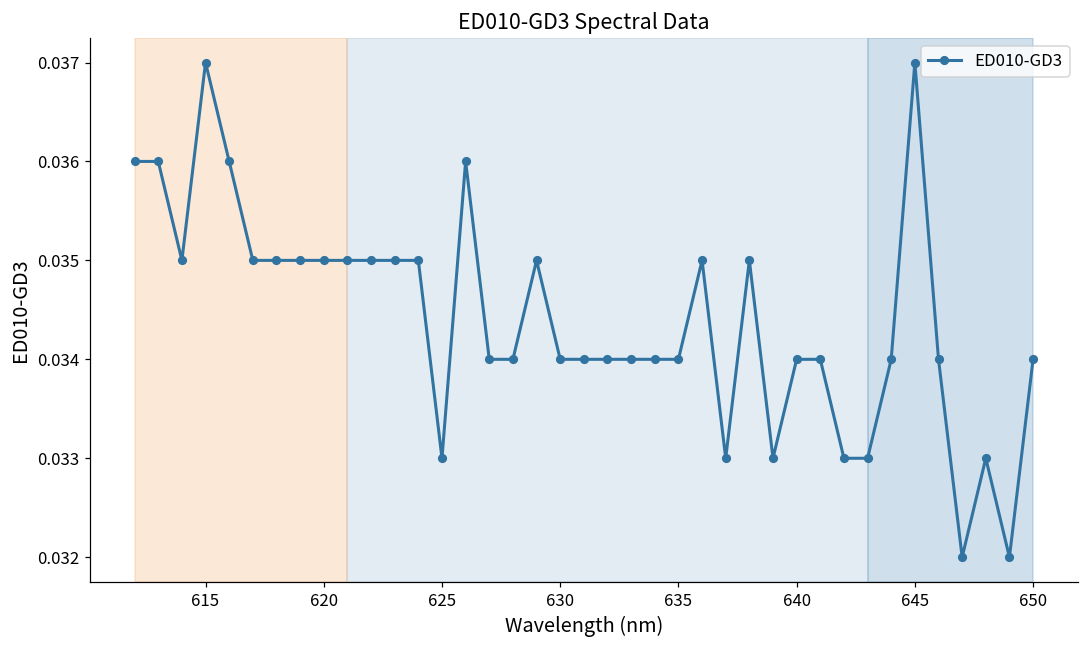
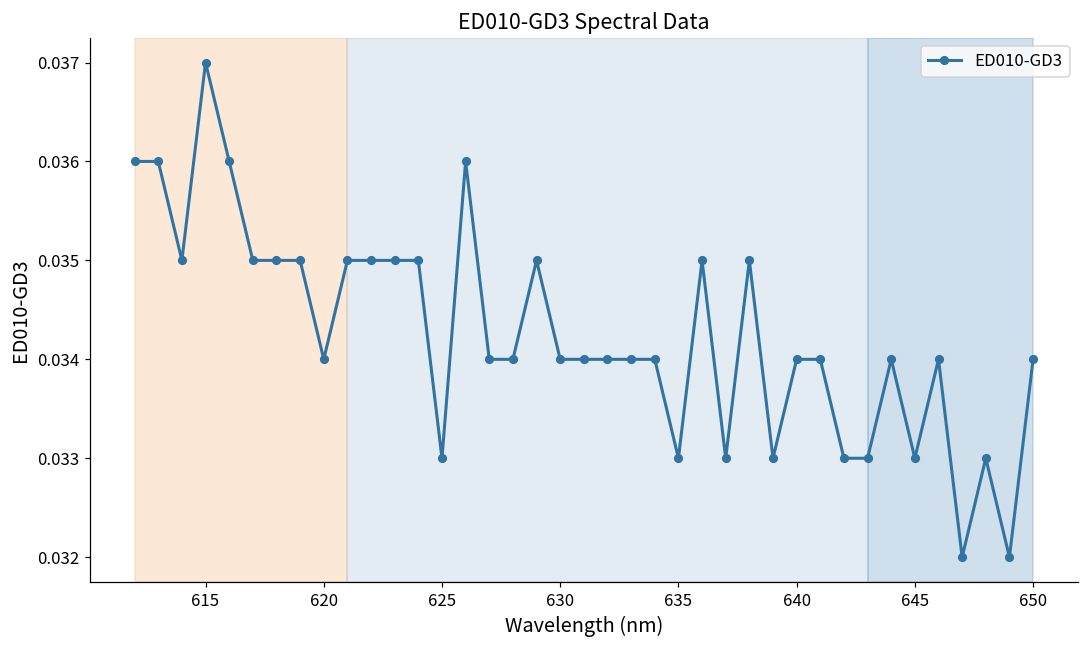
620: 0.035 -> 0.034
635: 0.034 -> 0.033
645: 0.037 -> 0.033
